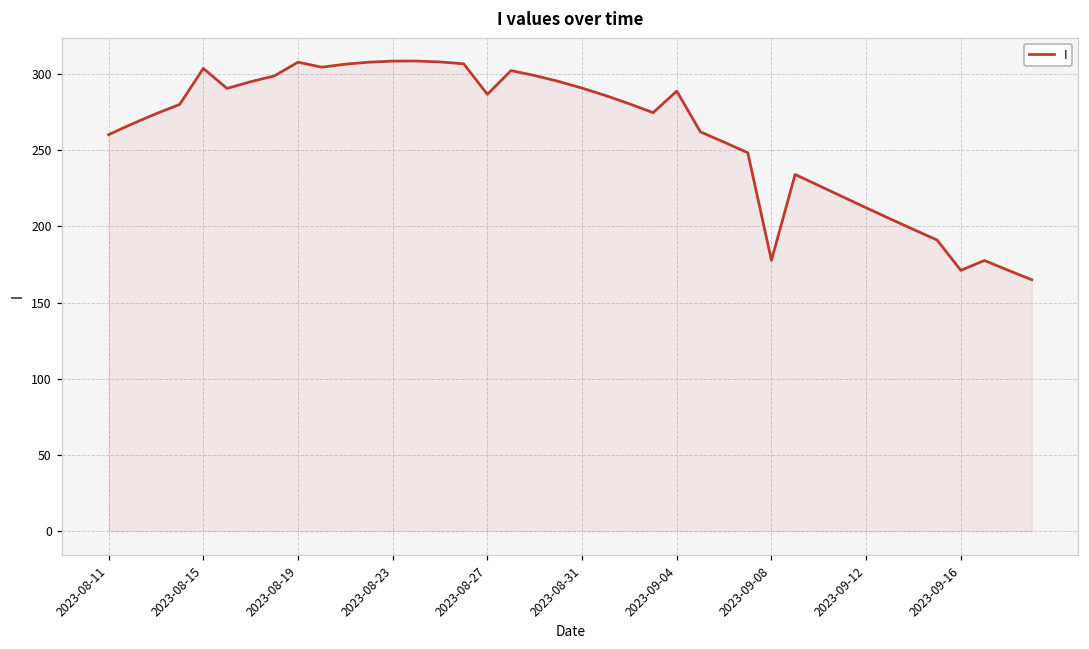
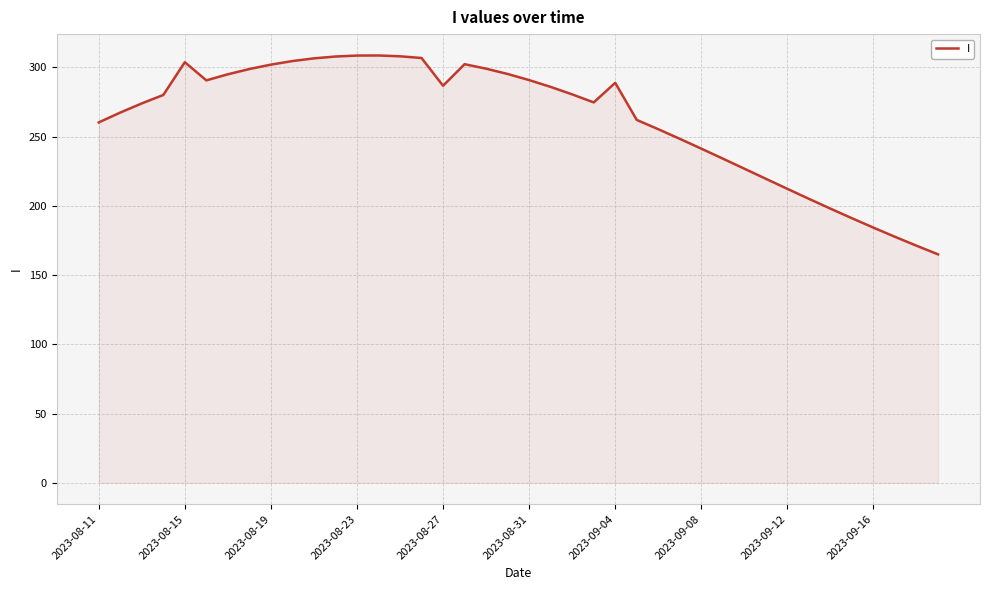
2023-08-19: 308 -> 302
2023-09-08: 178 -> 241
2023-09-16: 171 -> 184
